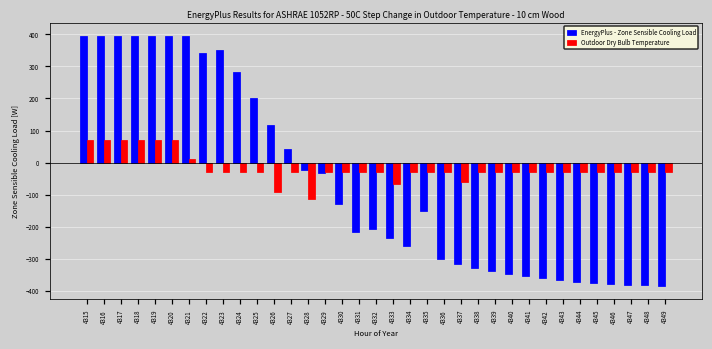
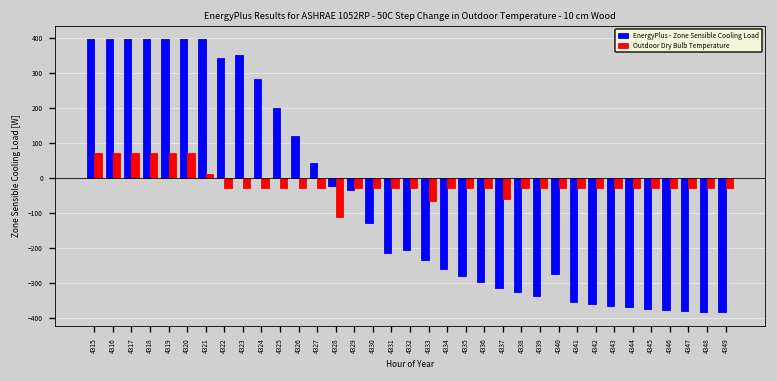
Outdoor Dry Bulb Temperature, 4326: -90 -> -30
EnergyPlus - Zone Sensible Cooling Load, 4335: -150 -> -280
EnergyPlus - Zone Sensible Cooling Load, 4340: -350 -> -270
